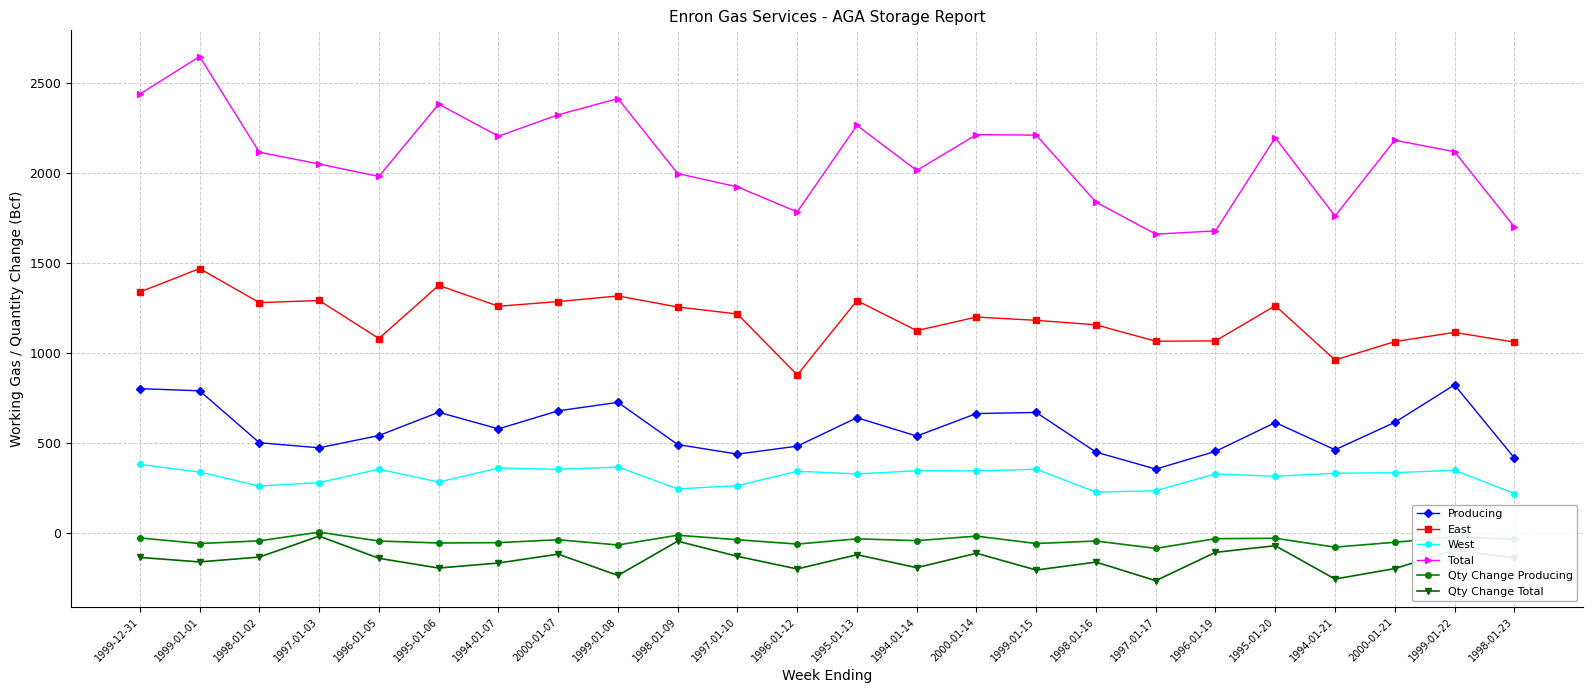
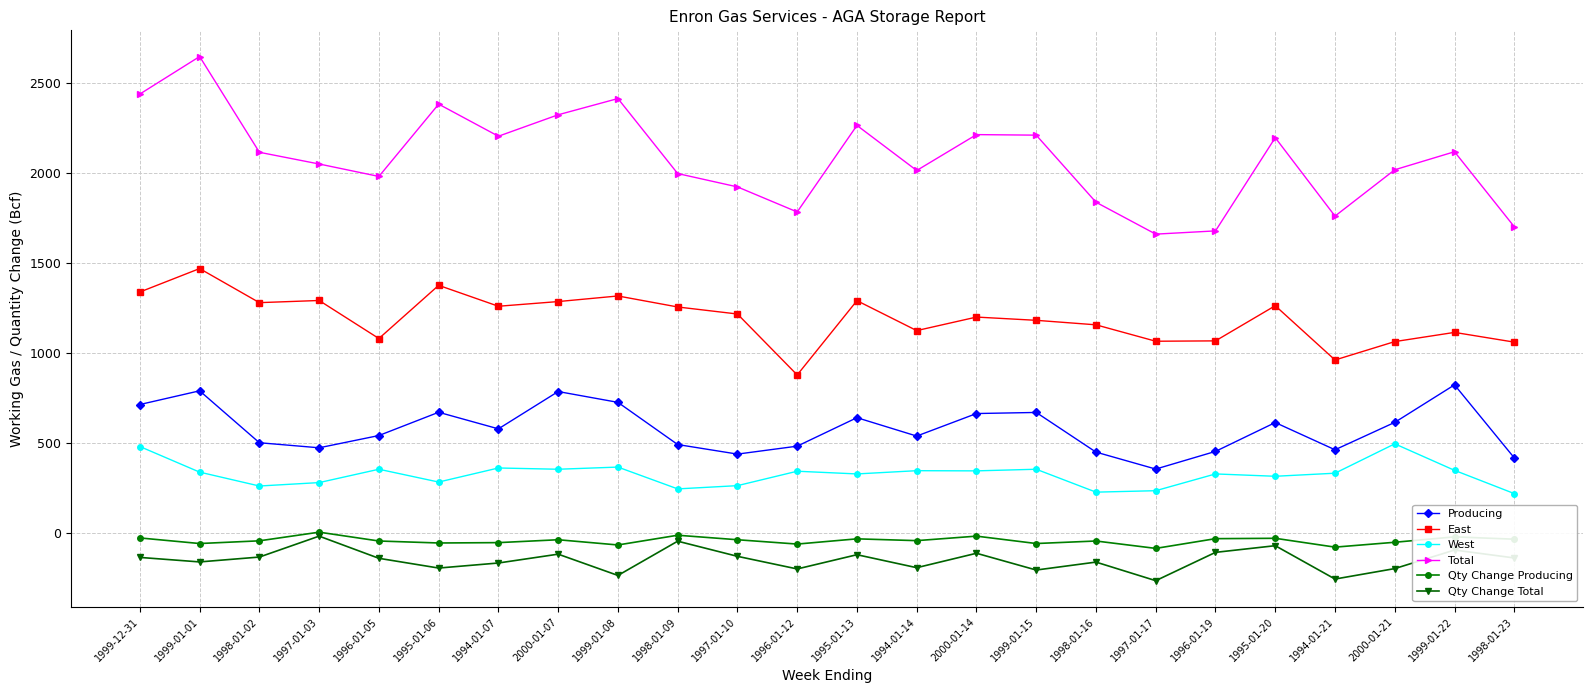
Producing, 1999-12-31: 800 -> 720
West, 1999-12-31: 380 -> 480
Producing, 2000-01-07: 680 -> 790
West, 2000-01-21: 340 -> 500
Total, 2000-01-21: 2180 -> 2020
